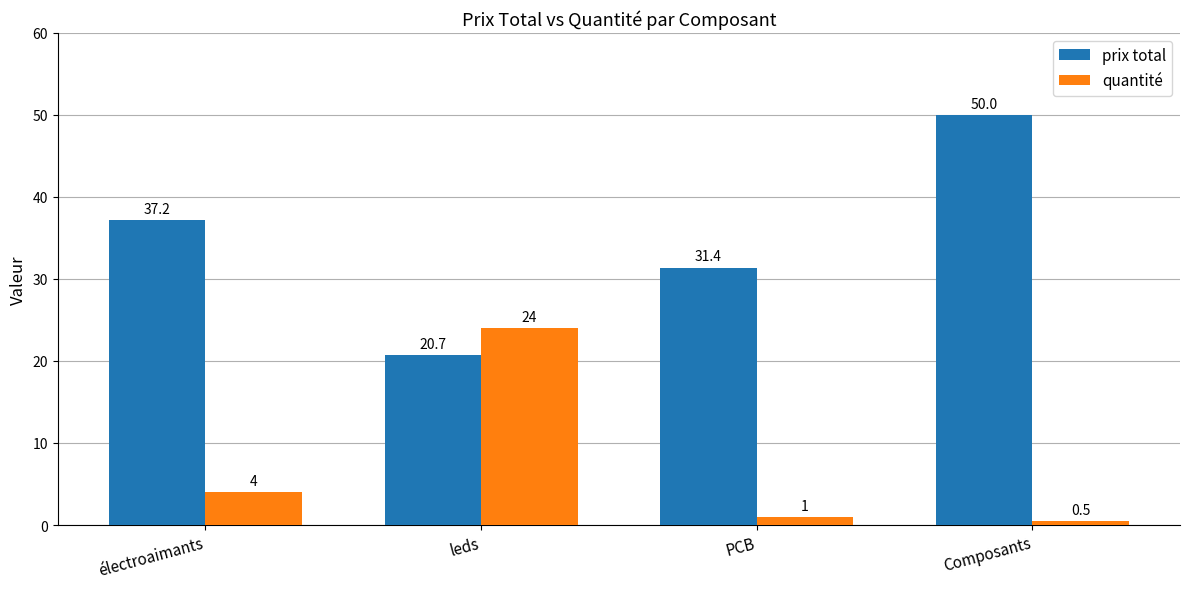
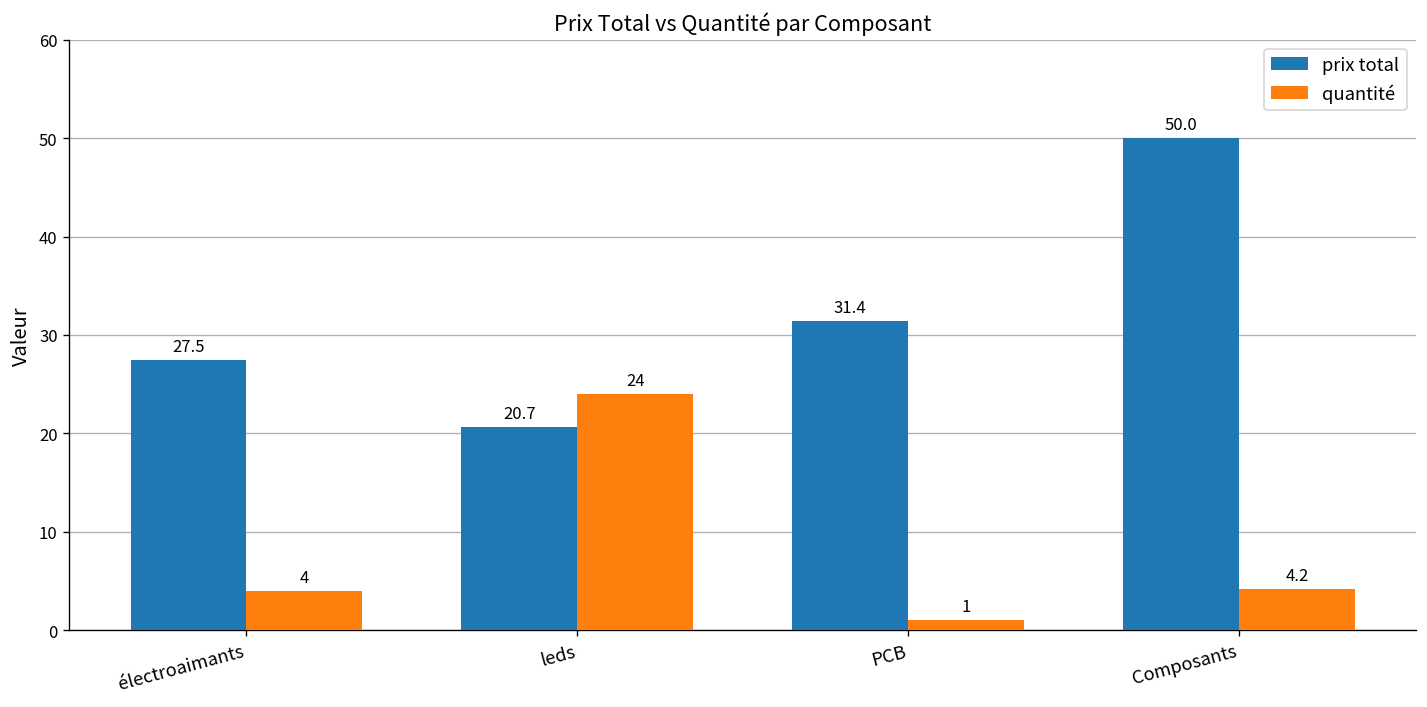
prix total, électroaimants: 37.2 -> 27.5
quantité, Composants: 0.5 -> 4.2
